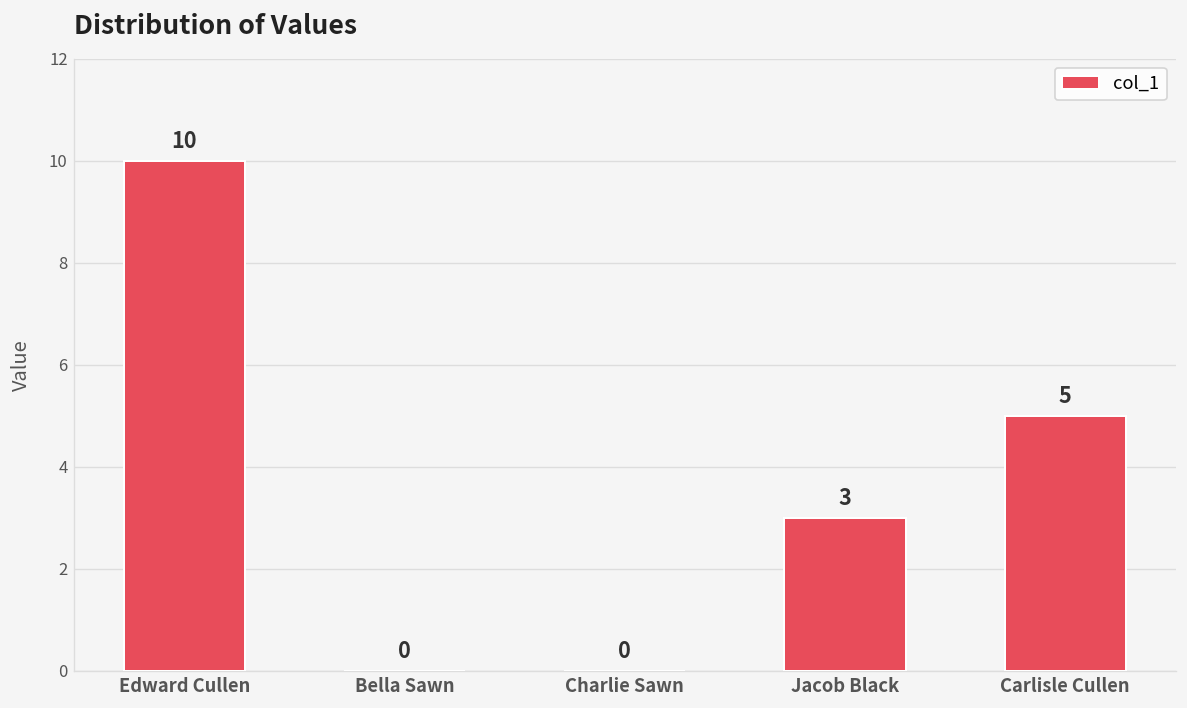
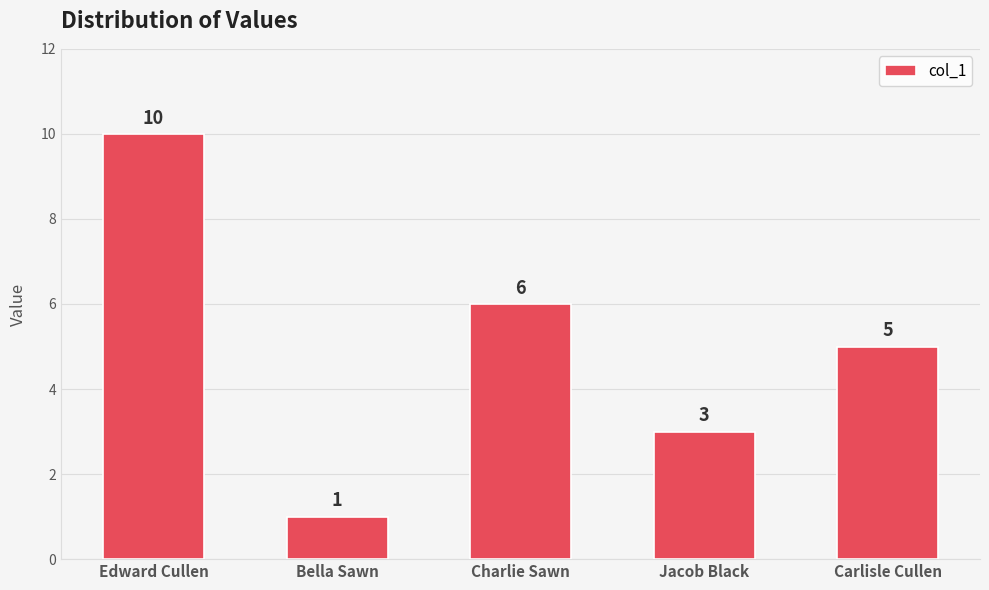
Bella Sawn: 0 -> 1
Charlie Sawn: 0 -> 6
